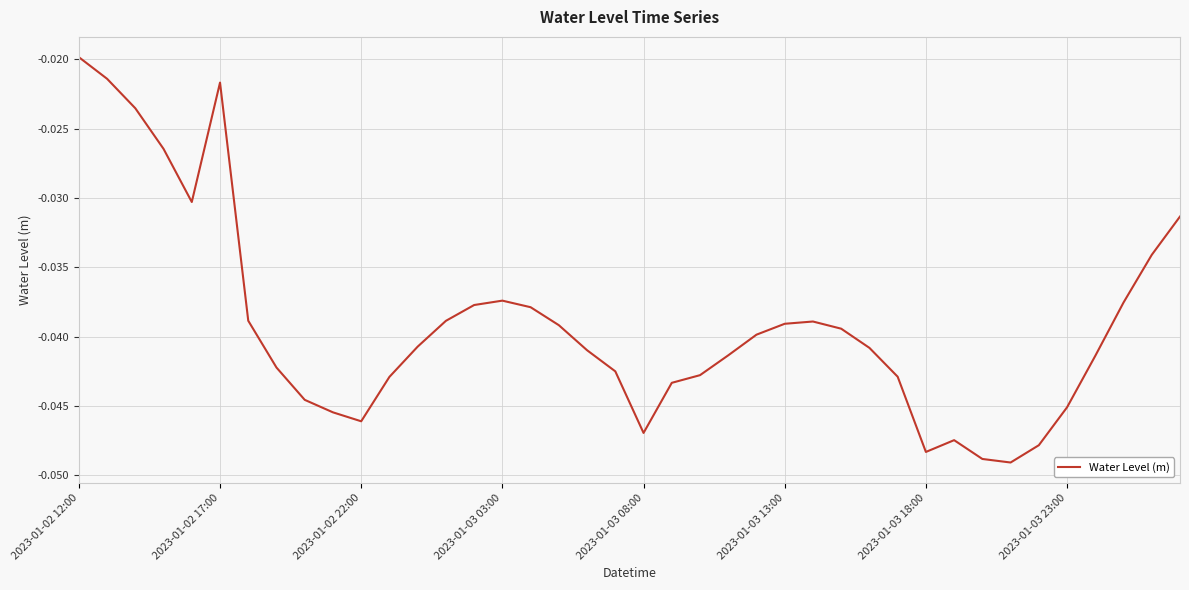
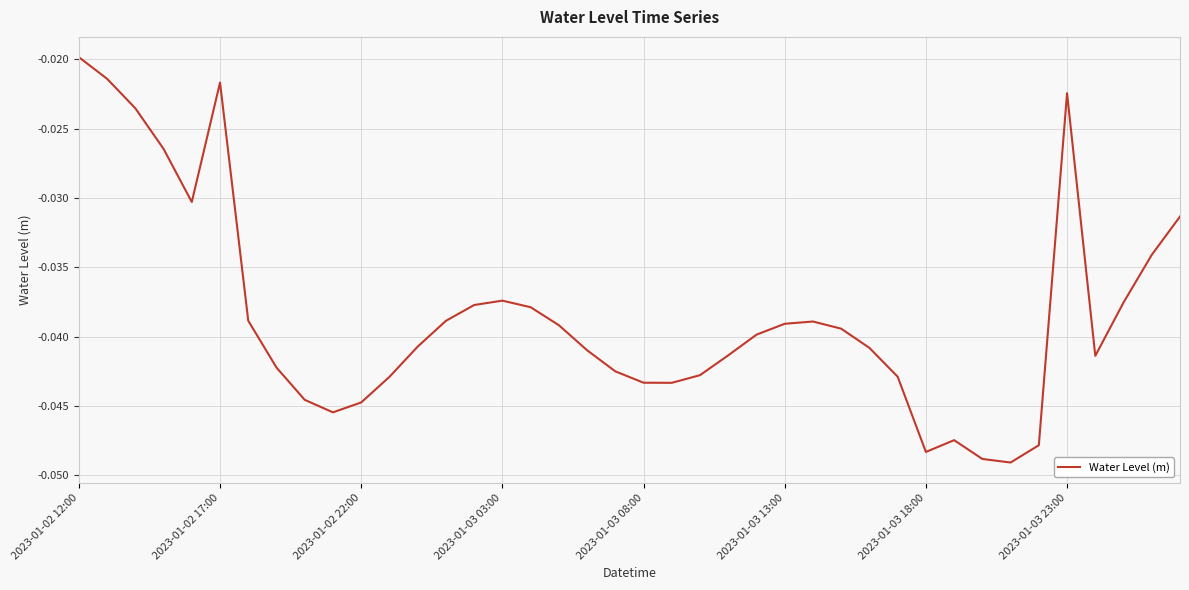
2023-01-02 22:00: -0.0461 -> -0.0447
2023-01-03 08:00: -0.0469 -> -0.0433
2023-01-03 23:00: -0.0451 -> -0.0224
